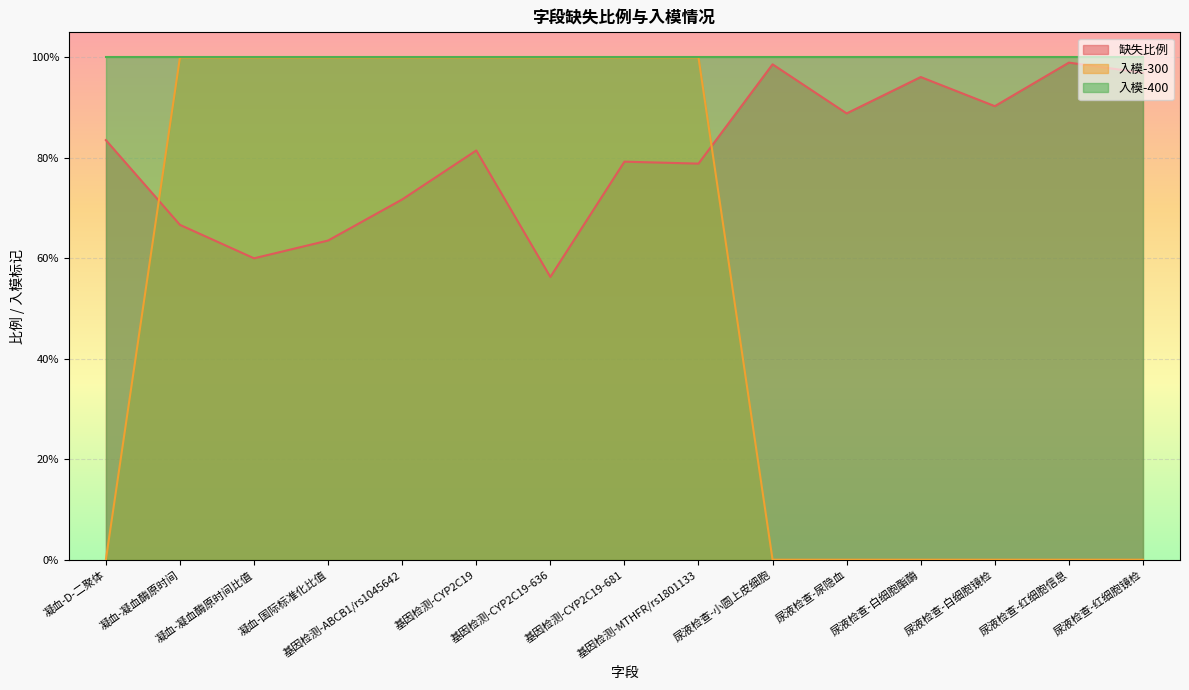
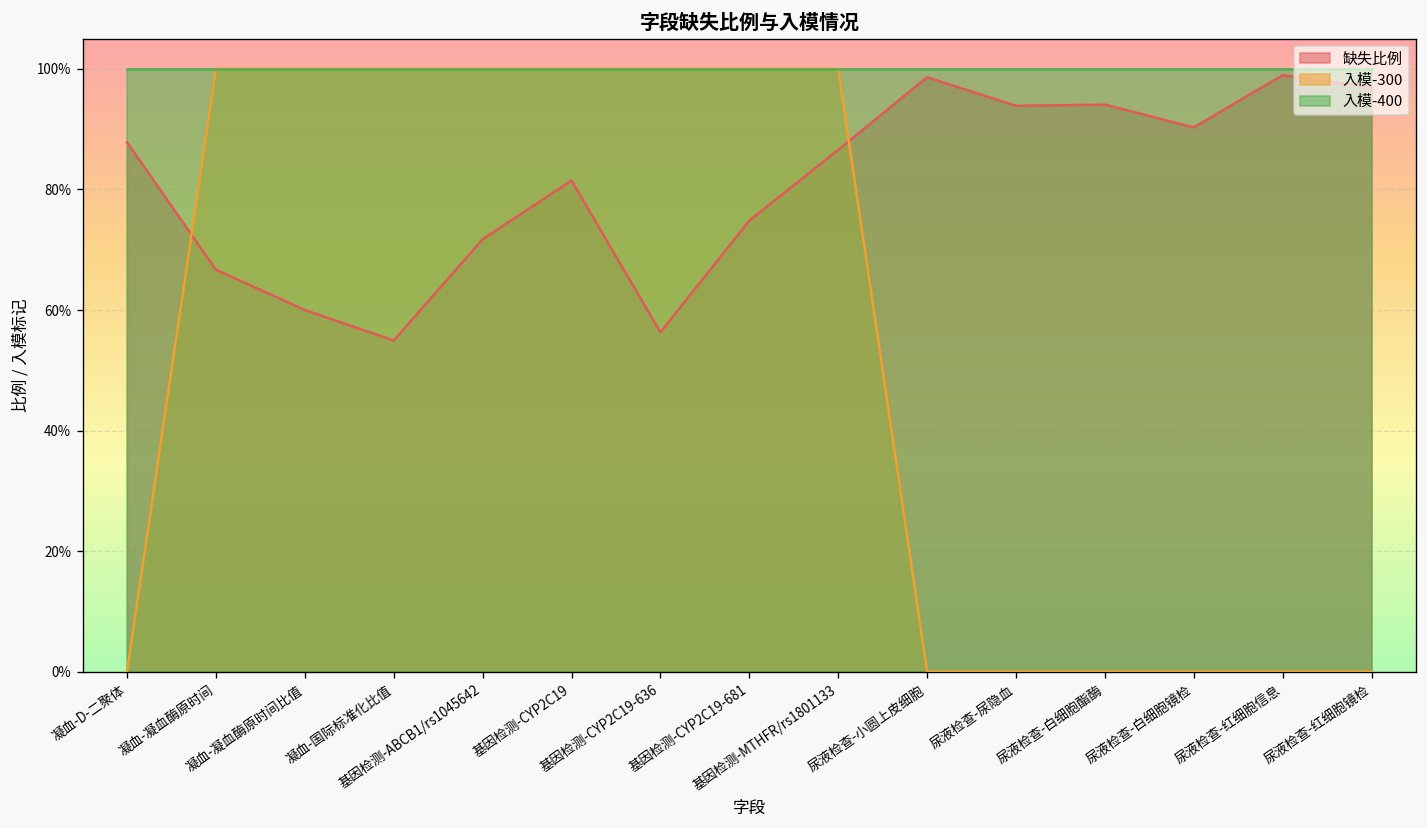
缺失比例, 凝血-D-二聚体: 84% -> 88%
缺失比例, 凝血-国际标准化比值: 64% -> 55%
缺失比例, 基因检测-CYP2C19-681: 79% -> 75%
缺失比例, 基因检测-MTHFR/rs1801133: 79% -> 87%
缺失比例, 尿液检查-尿隐血: 89% -> 94%
缺失比例, 尿液检查-白细胞酯酶: 96% -> 94%
